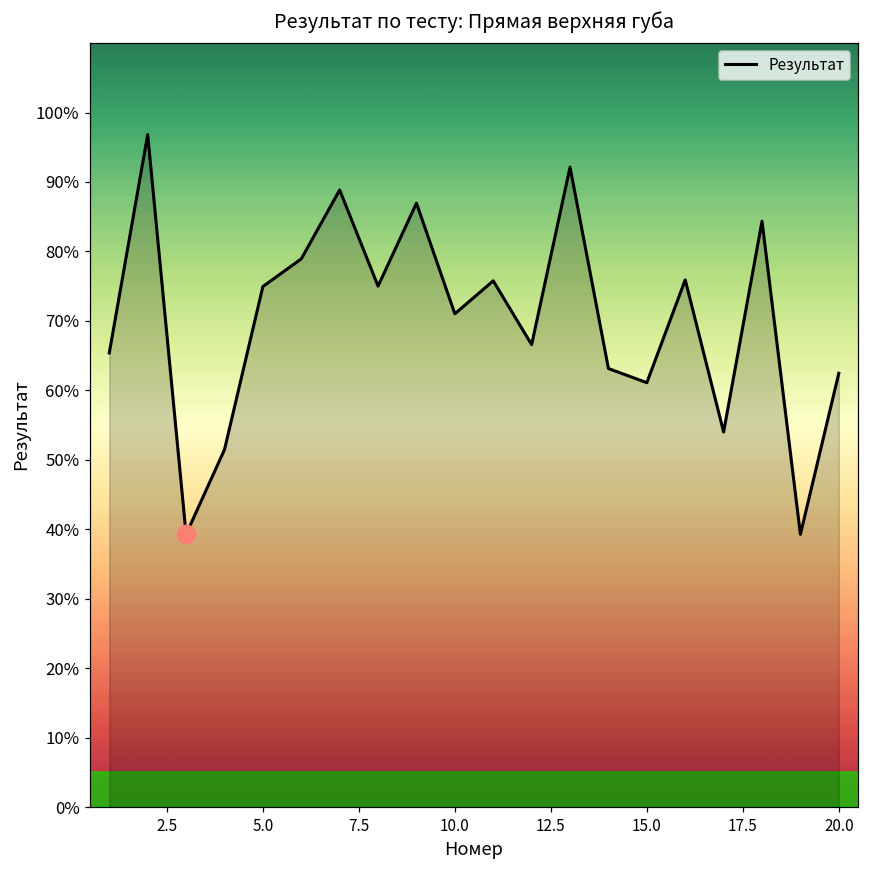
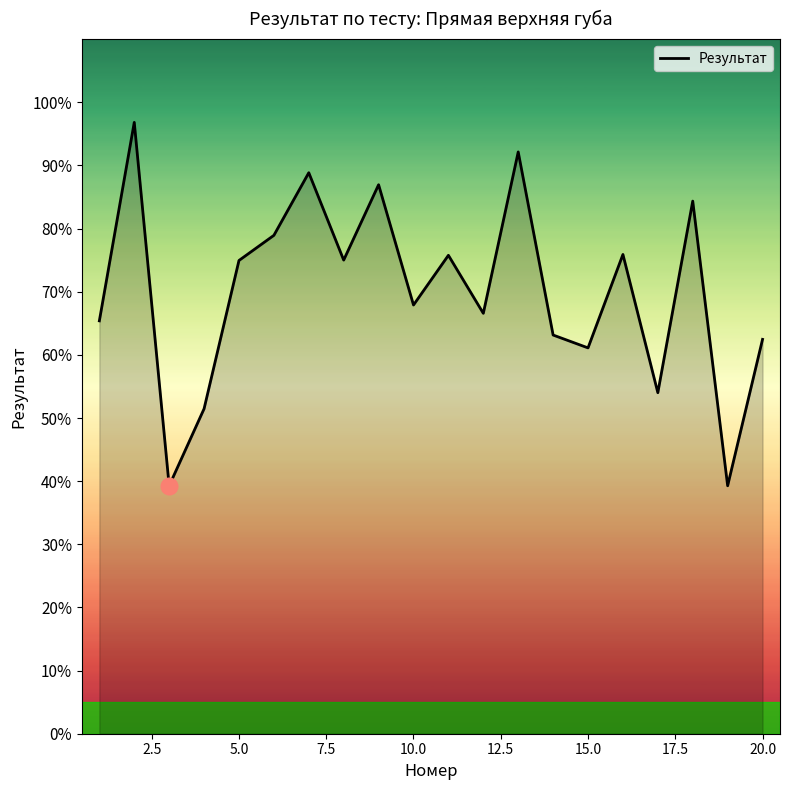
Результат, 10.0: 71% -> 68%
